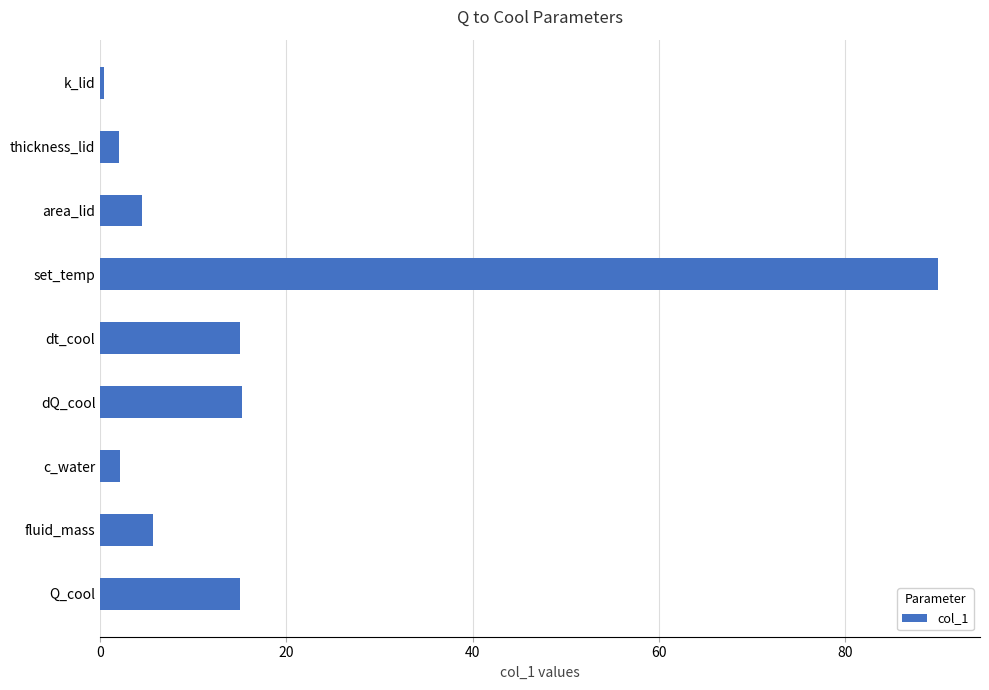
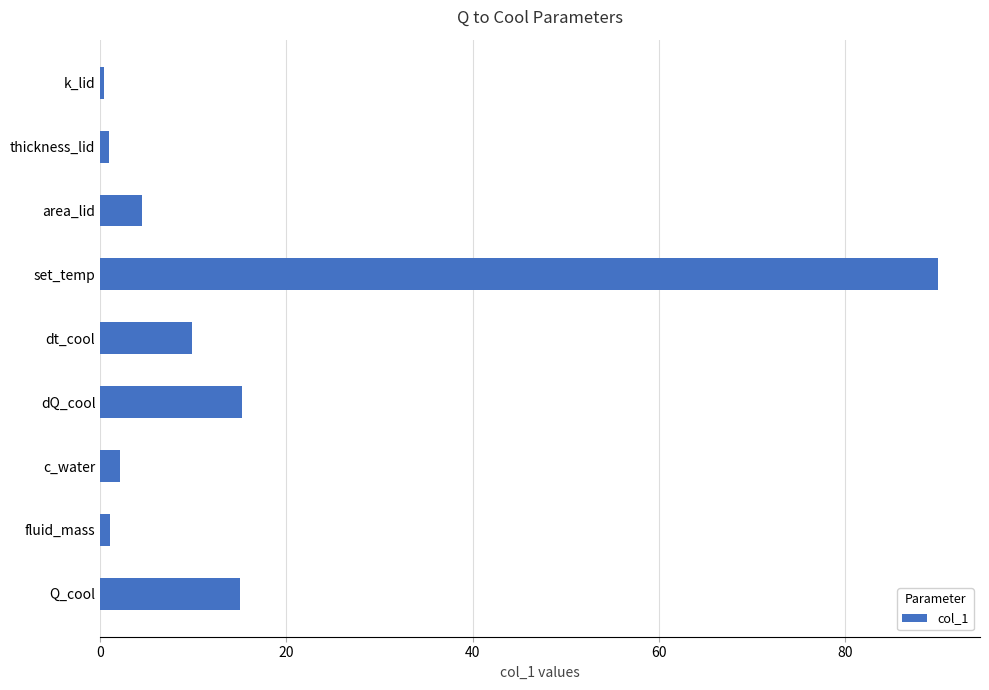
thickness_lid: 2 -> 1
dt_cool: 15 -> 10
fluid_mass: 6 -> 1
